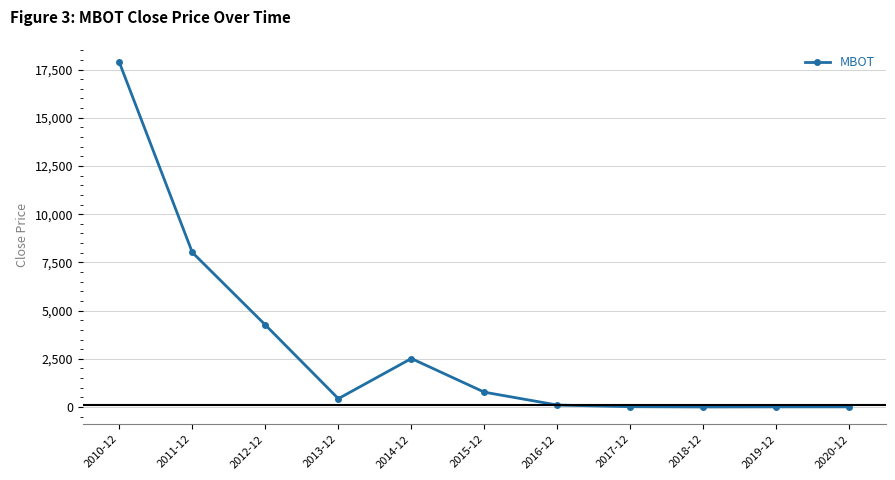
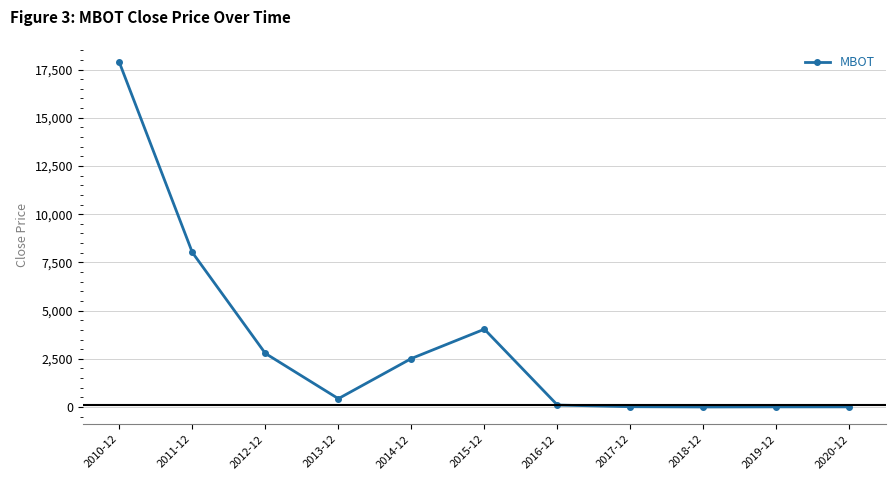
2012-12: 4,300 -> 2,800
2015-12: 800 -> 4,000
